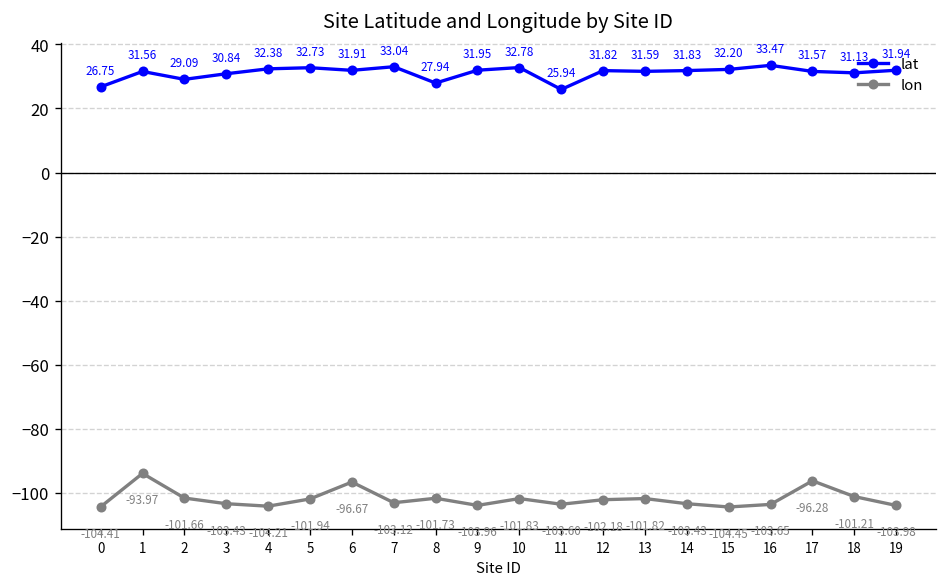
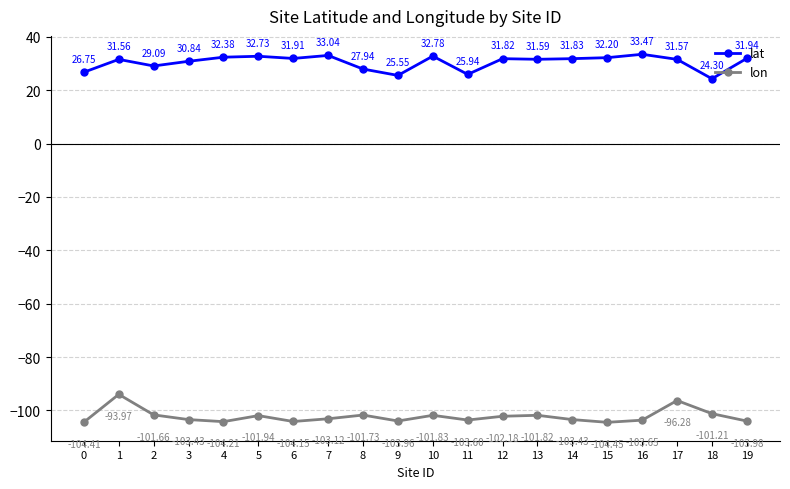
lon, 6: -96.67 -> -104.15
lat, 9: 31.95 -> 25.55
lat, 18: 31.13 -> 24.30
